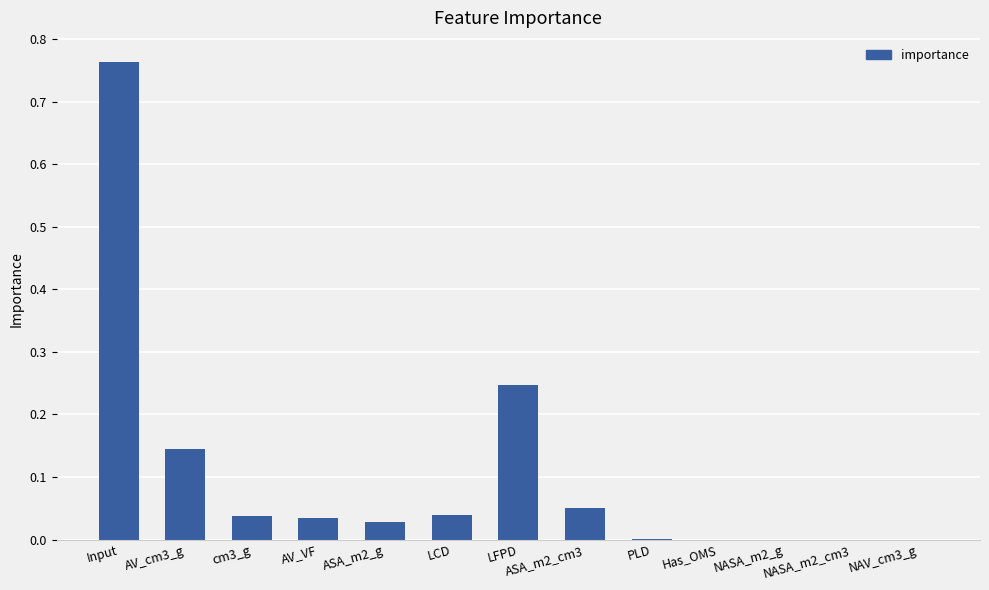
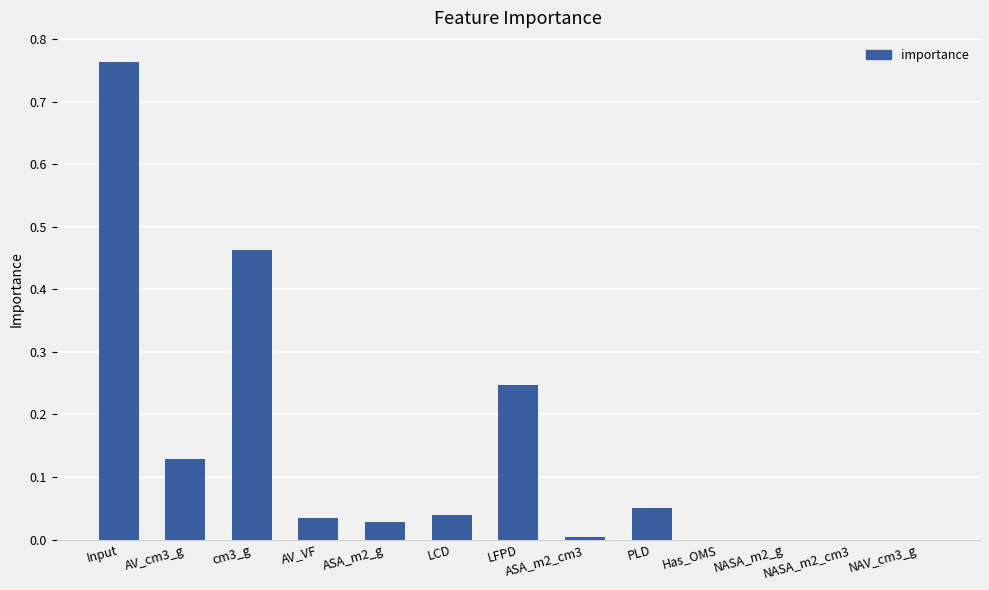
AV_cm3_g: 0.14 -> 0.13
cm3_g: 0.04 -> 0.46
ASA_m2_cm3: 0.05 -> 0.00
PLD: 0.00 -> 0.05
